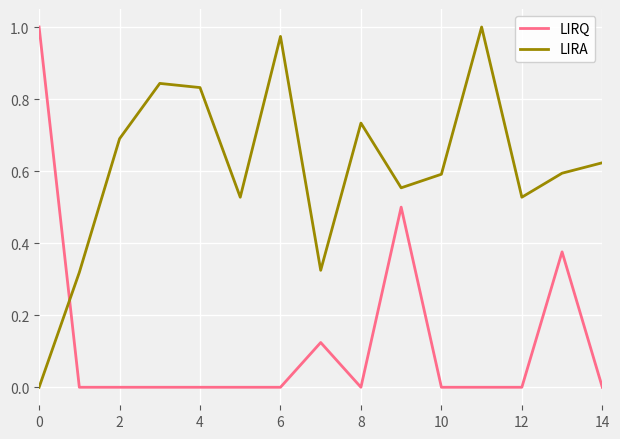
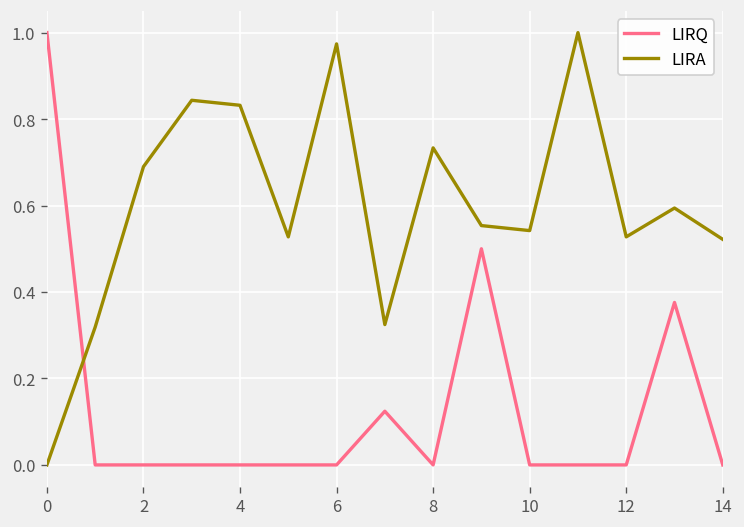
LIRA, 10: 0.59 -> 0.54
LIRA, 14: 0.62 -> 0.52
